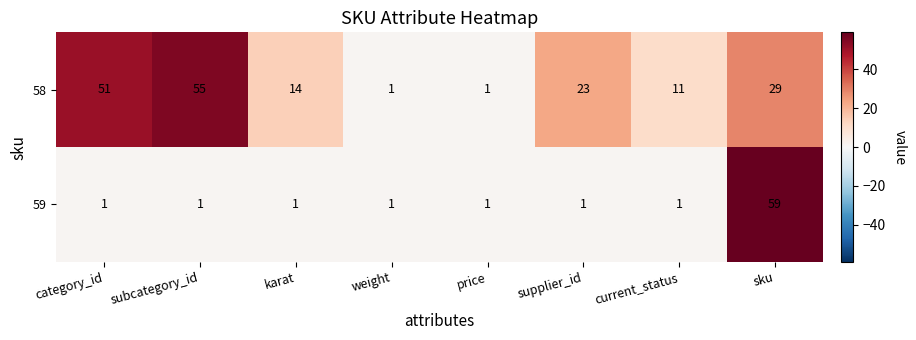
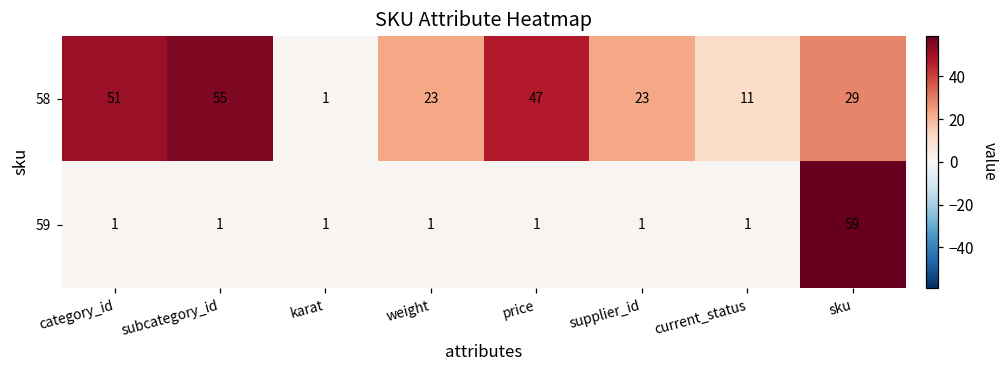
58, karat: 14 -> 1
58, weight: 1 -> 23
58, price: 1 -> 47
